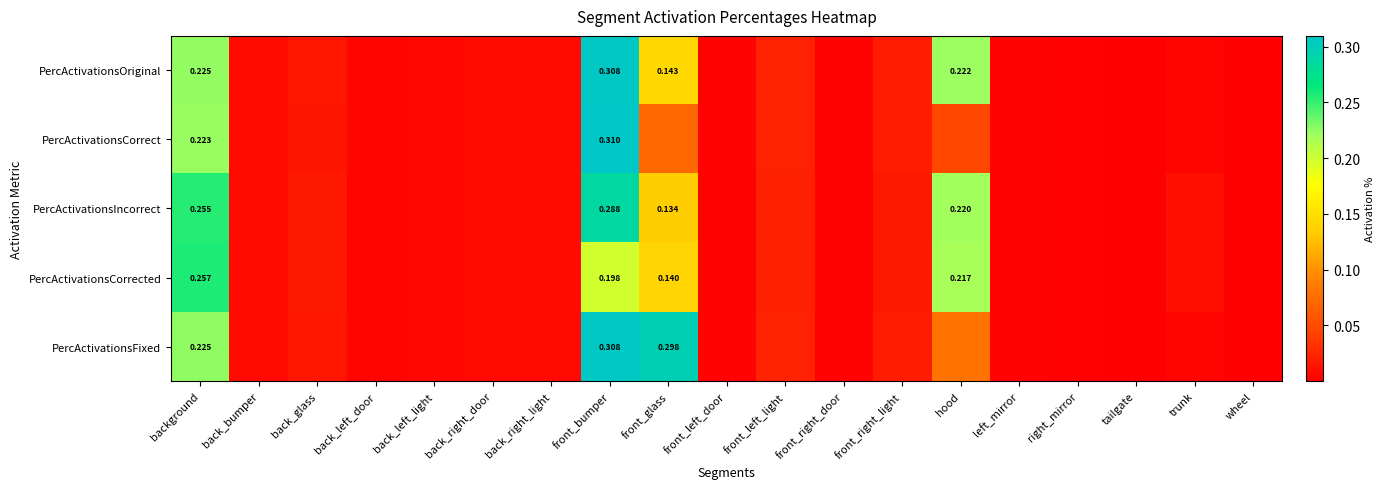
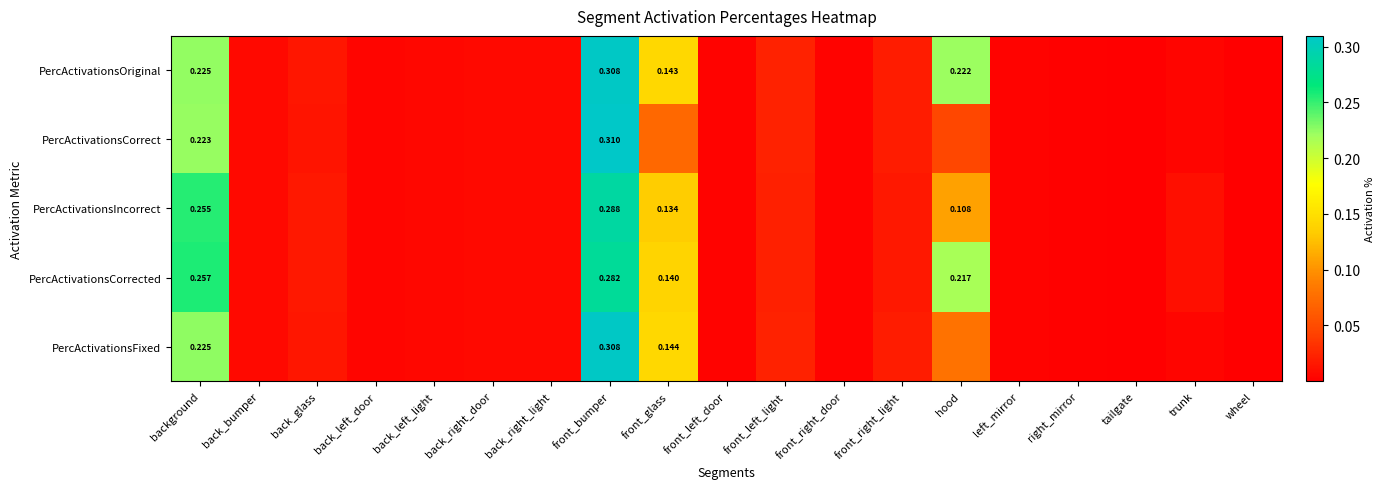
PercActivationsIncorrect, hood: 0.220 -> 0.108
PercActivationsCorrected, front_bumper: 0.198 -> 0.282
PercActivationsFixed, front_glass: 0.298 -> 0.144
